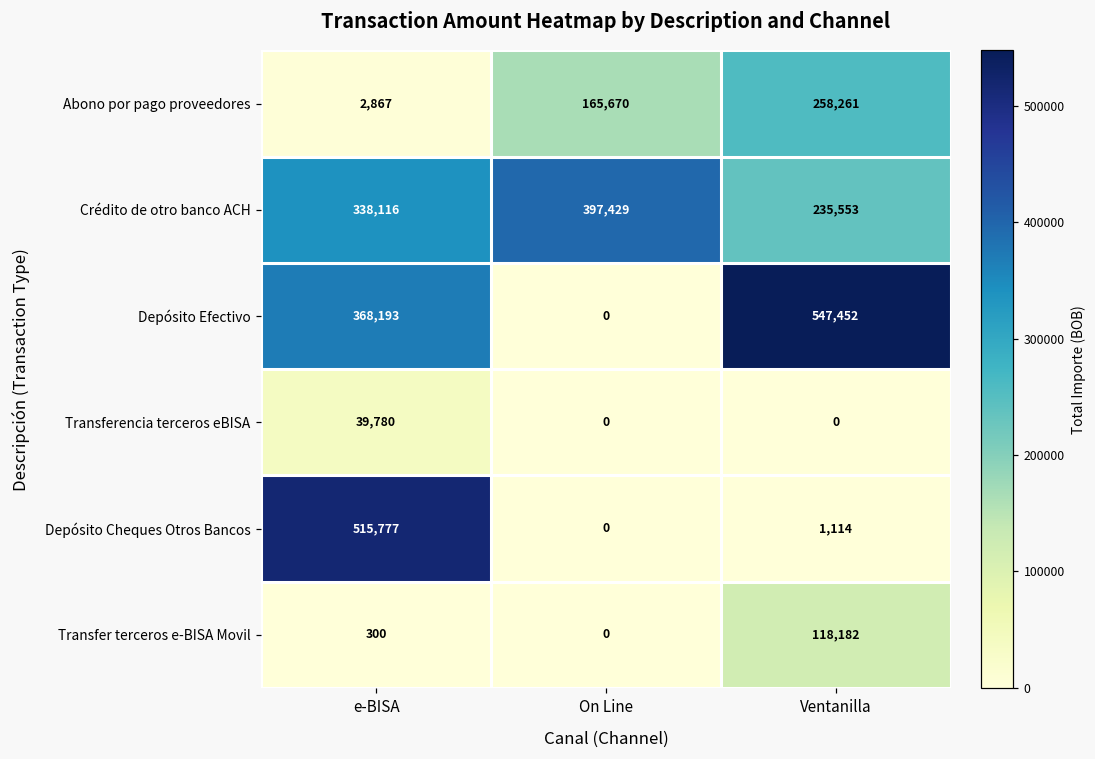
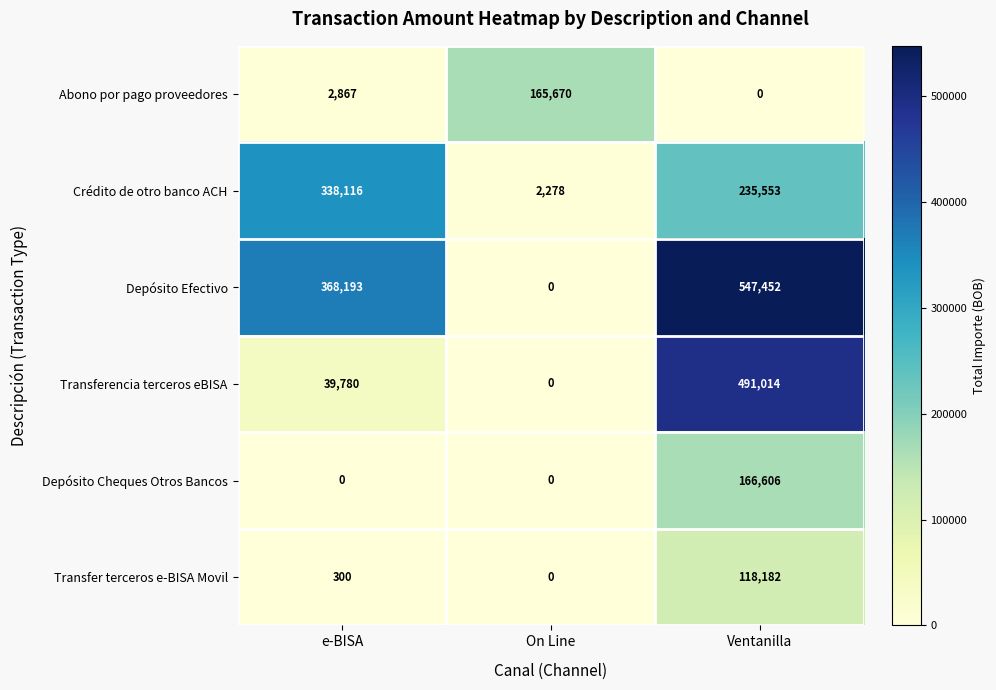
Abono por pago proveedores, Ventanilla: 258,261 -> 0
Crédito de otro banco ACH, On Line: 397,429 -> 2,278
Transferencia terceros eBISA, Ventanilla: 0 -> 491,014
Depósito Cheques Otros Bancos, e-BISA: 515,777 -> 0
Depósito Cheques Otros Bancos, Ventanilla: 1,114 -> 166,606
